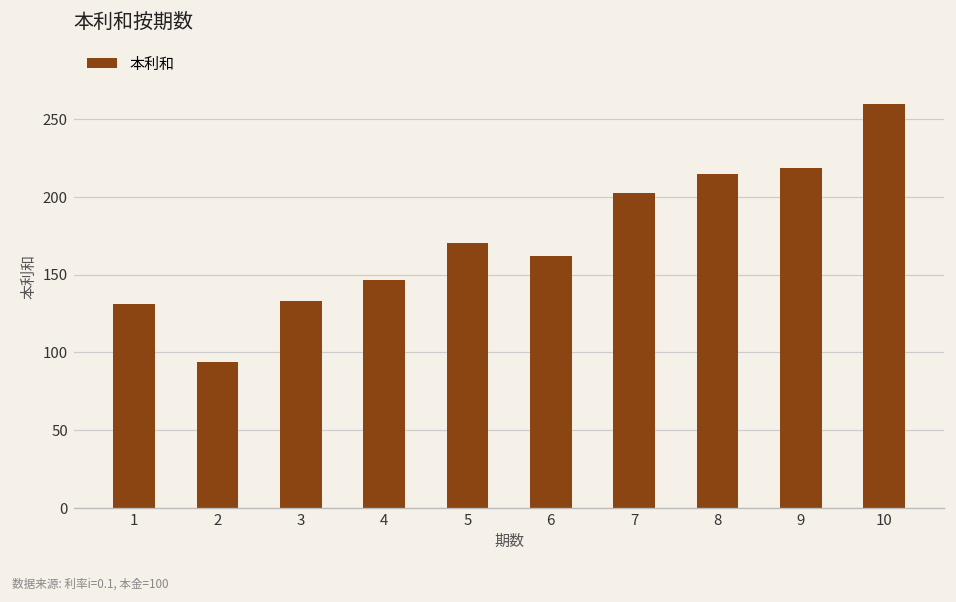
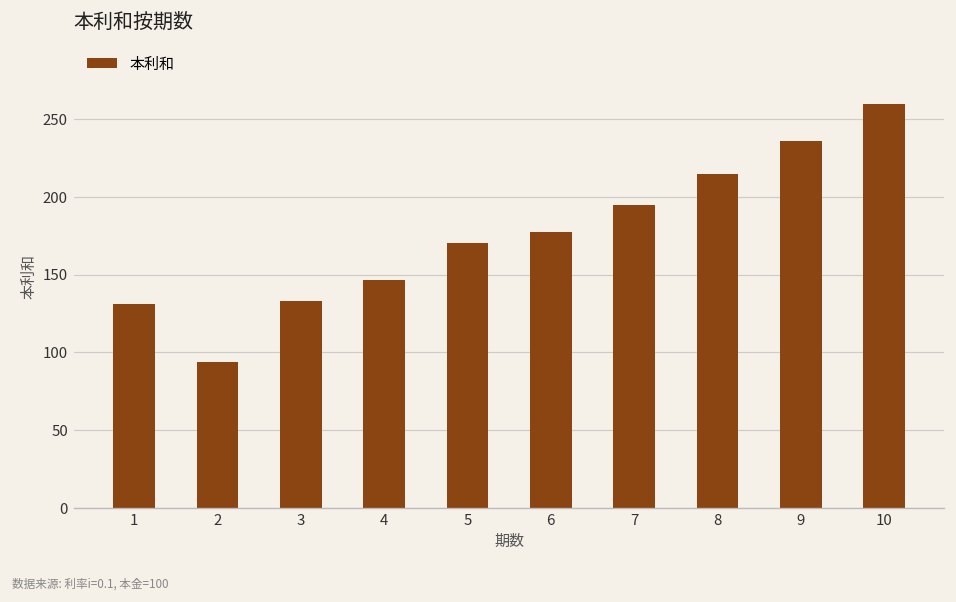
6: 162 -> 177
7: 203 -> 195
9: 218 -> 236
